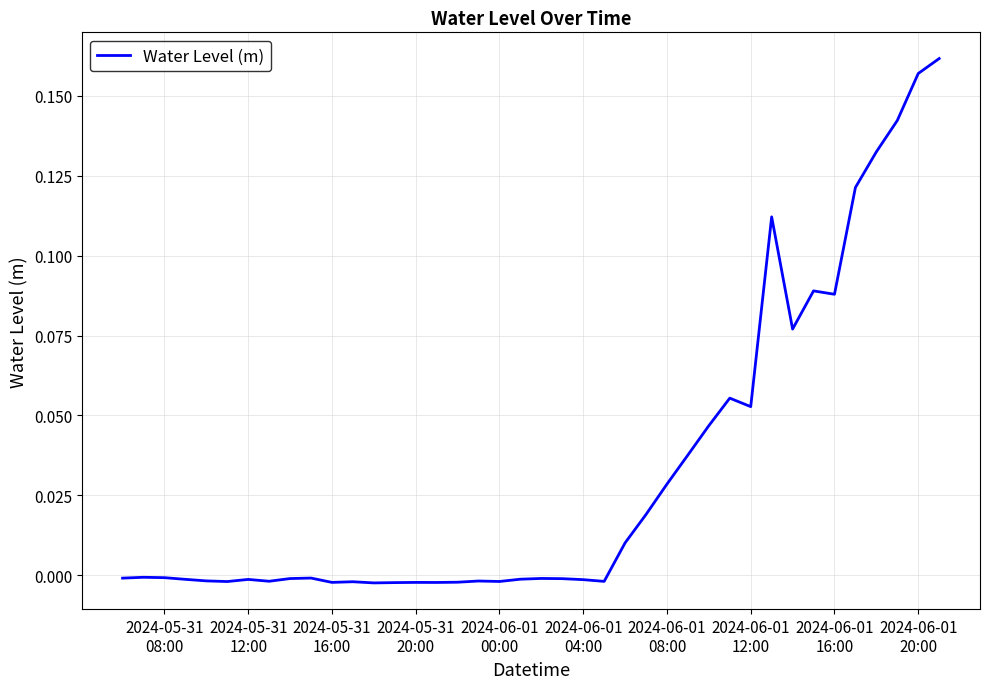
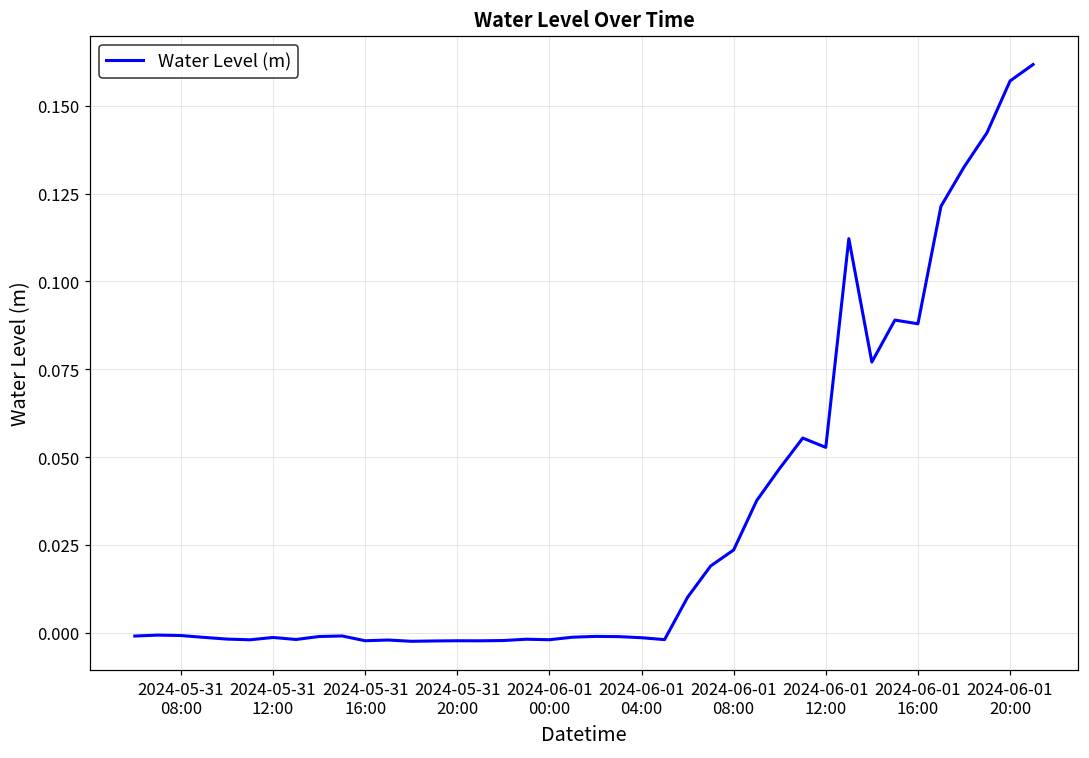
2024-06-01 08:00: 0.029 -> 0.024
